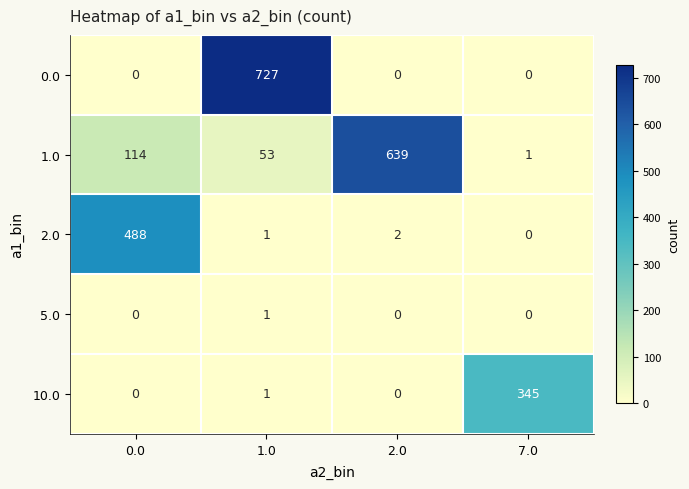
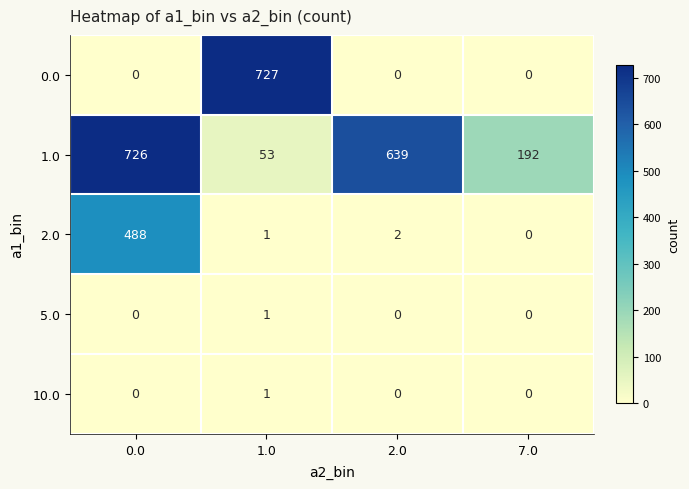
1.0, 0.0: 114 -> 726
1.0, 7.0: 1 -> 192
10.0, 7.0: 345 -> 0
